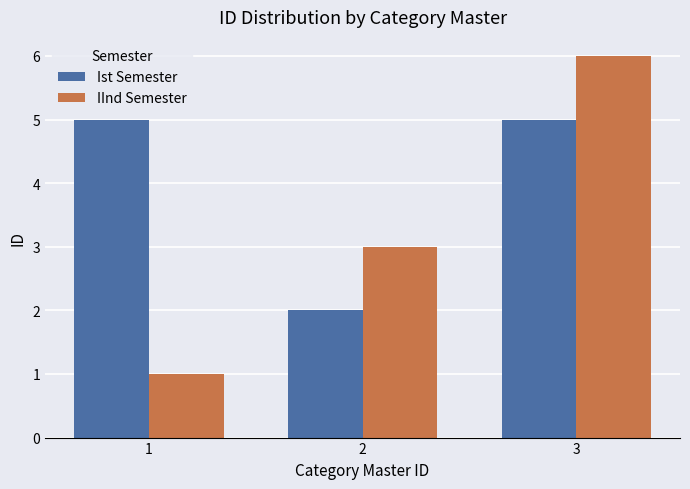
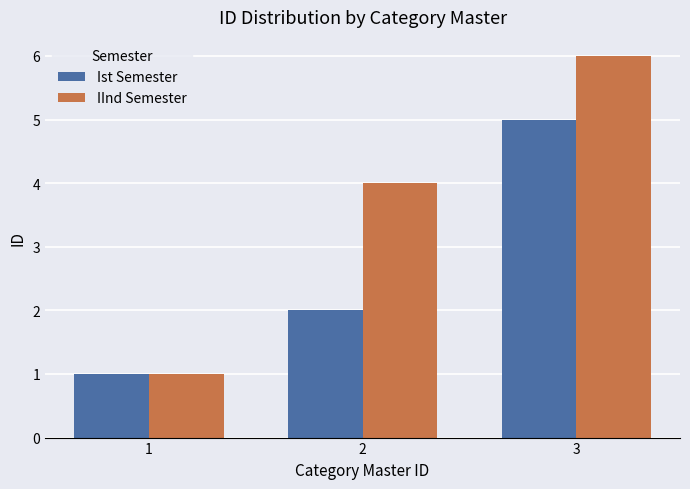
Ist Semester, 1: 5 -> 1
IInd Semester, 2: 3 -> 4
